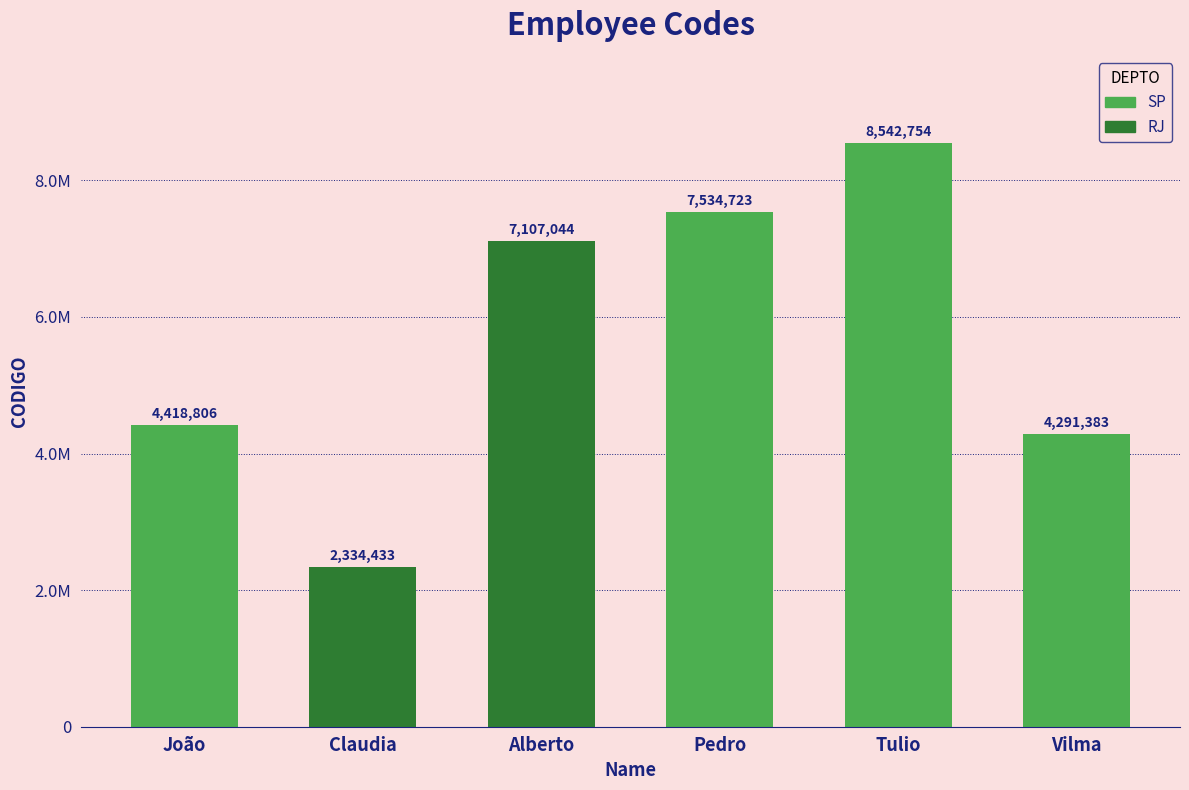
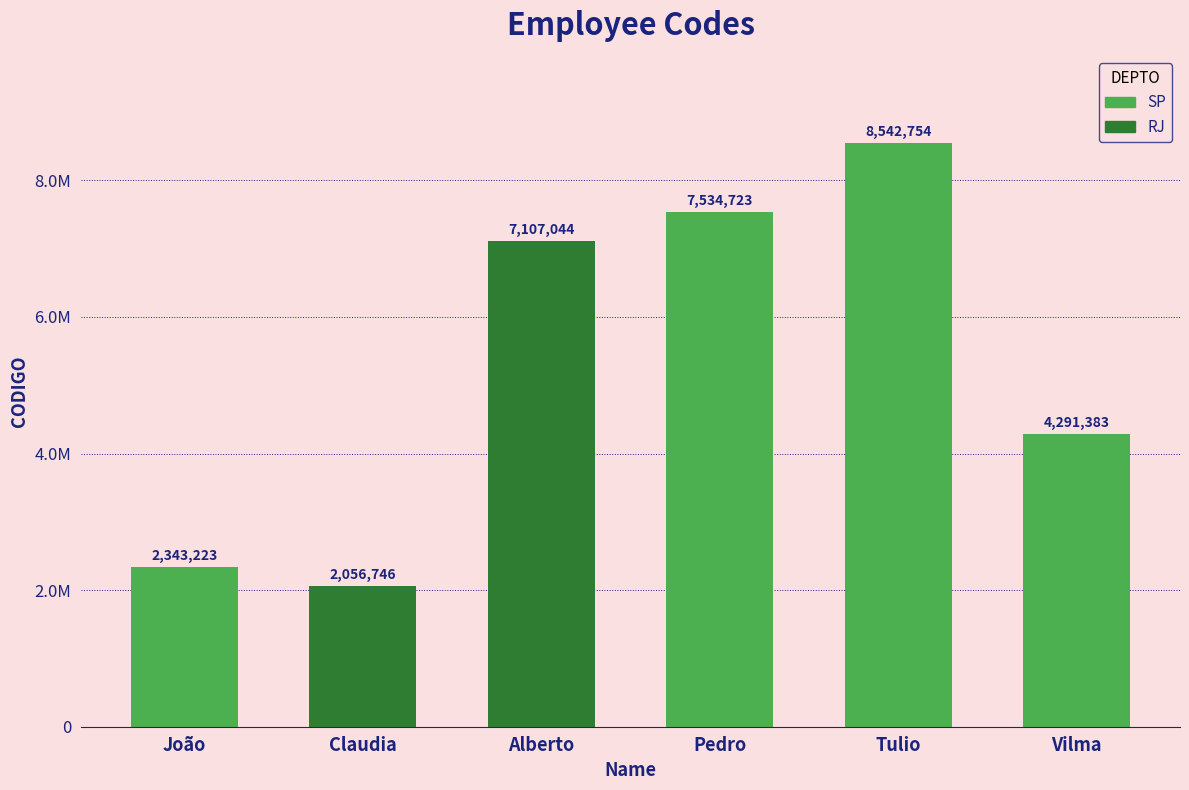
João: 4,418,806 -> 2,343,223
Claudia: 2,334,433 -> 2,056,746
